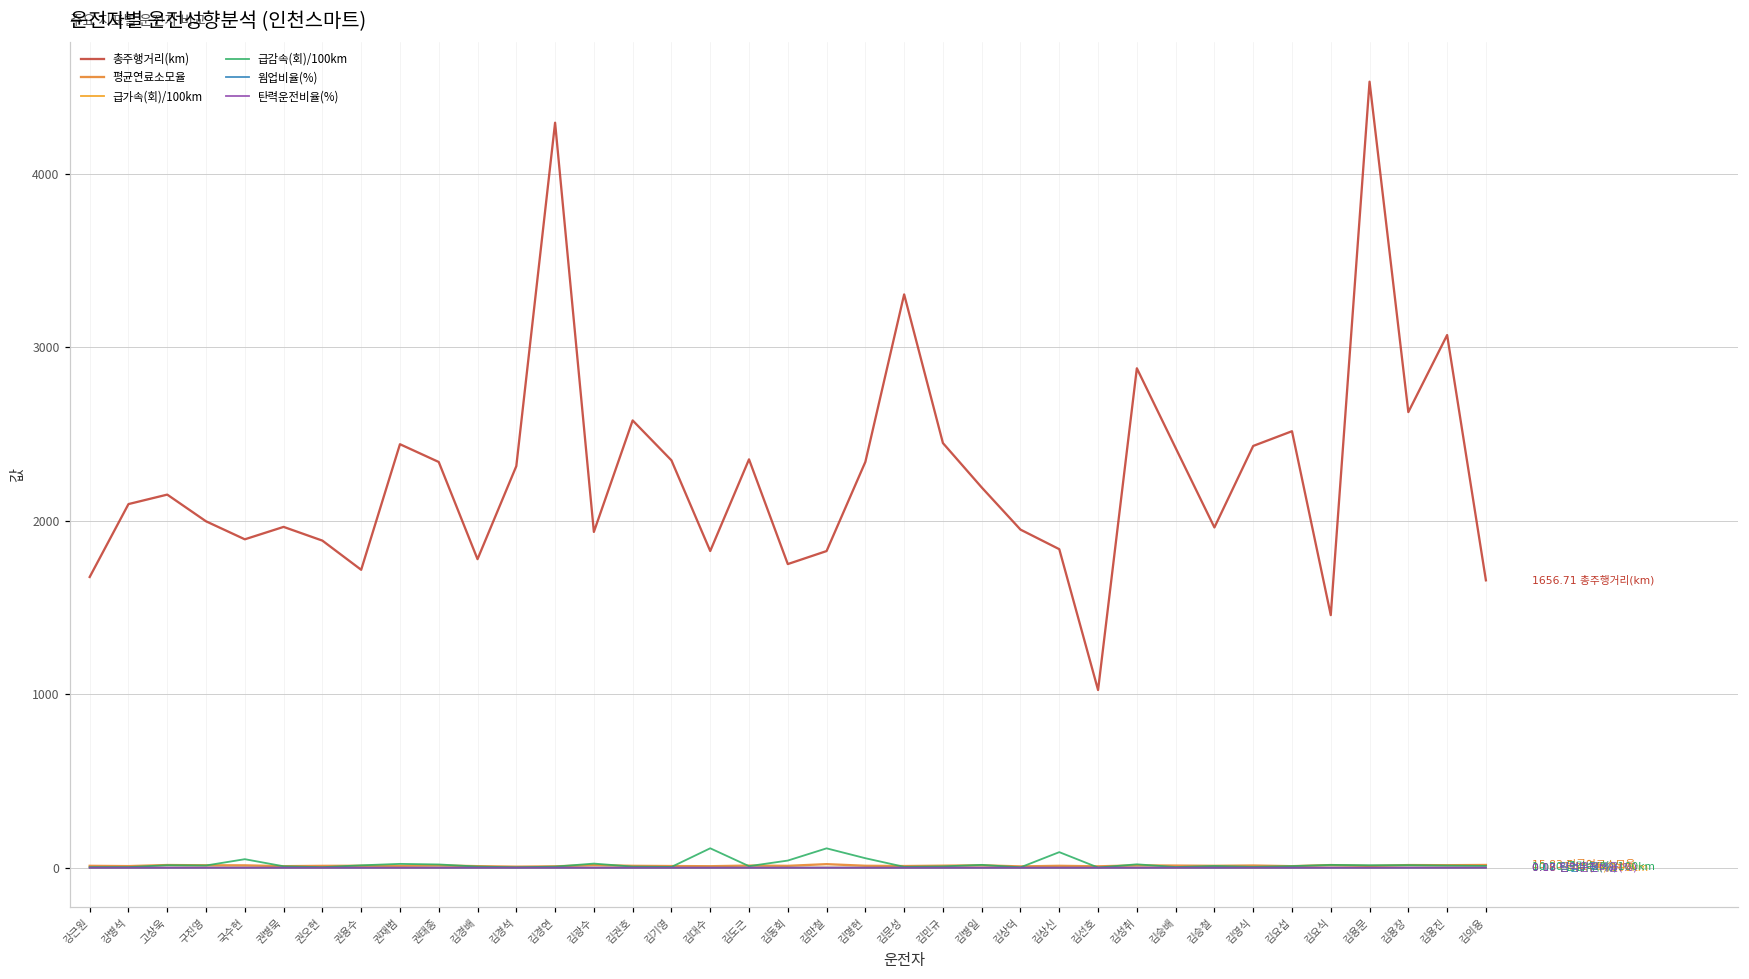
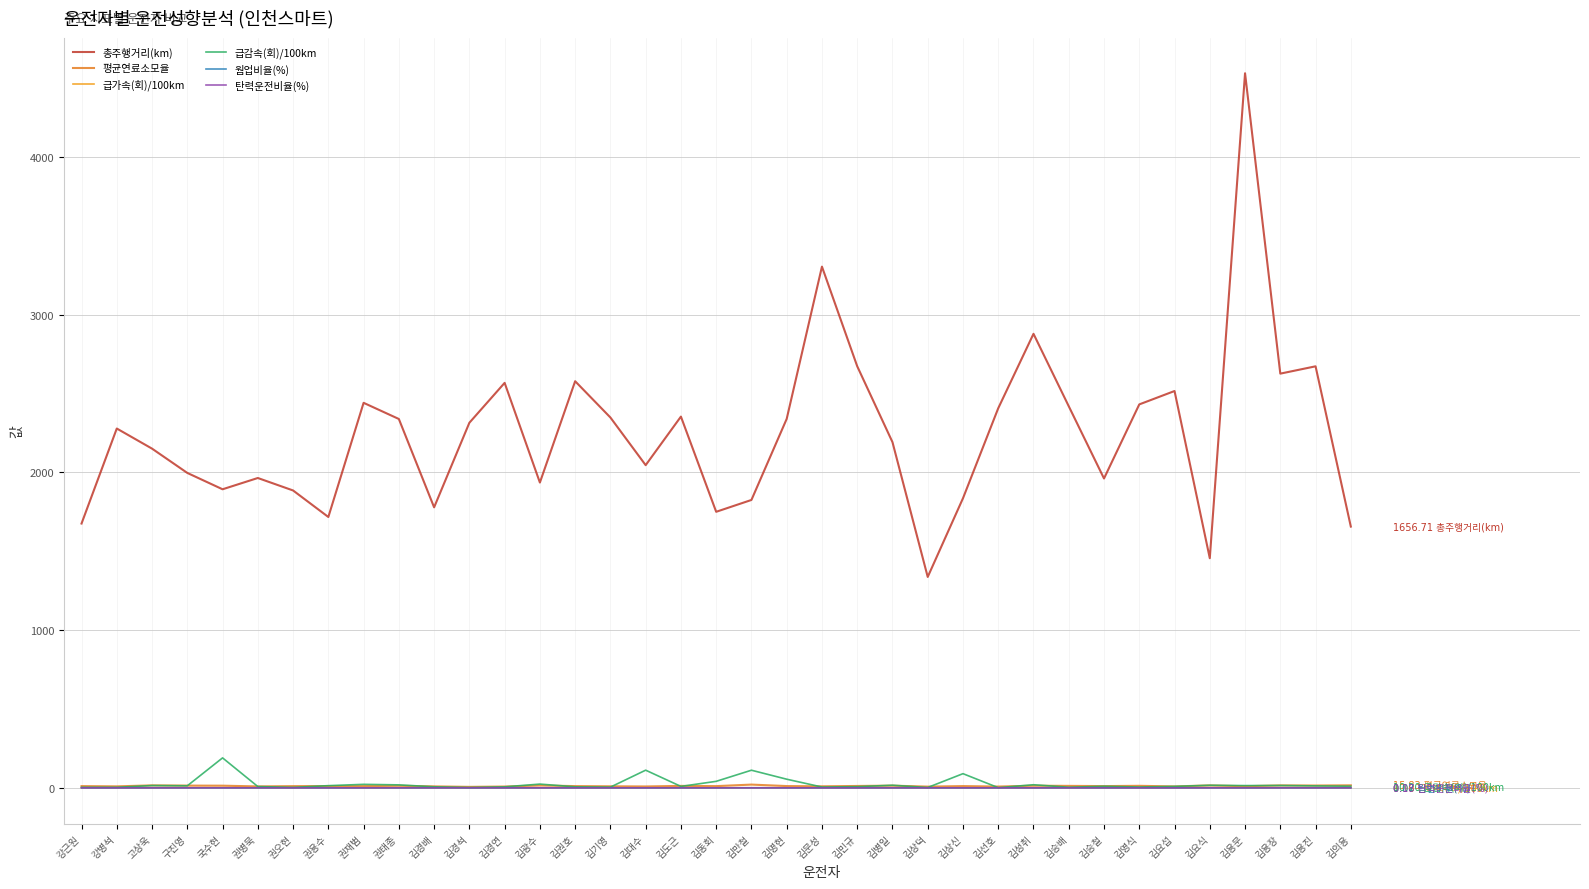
총주행거리(km), 강병석: 2100 -> 2280
급감속(회)/100km, 국수현: 50 -> 190
총주행거리(km), 김경연: 4290 -> 2570
총주행거리(km), 김대수: 1830 -> 2050
총주행거리(km), 김민규: 2450 -> 2670
총주행거리(km), 김상덕: 1950 -> 1340
총주행거리(km), 김선호: 1020 -> 2410
총주행거리(km), 김용진: 3070 -> 2670
